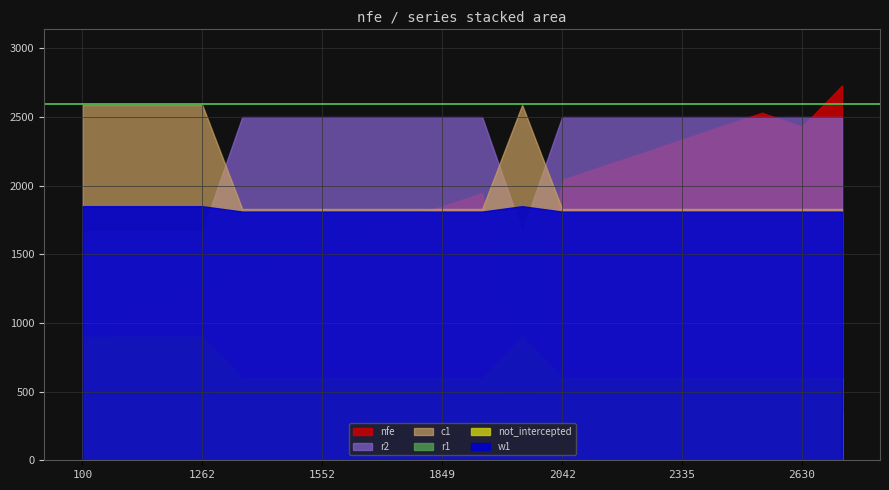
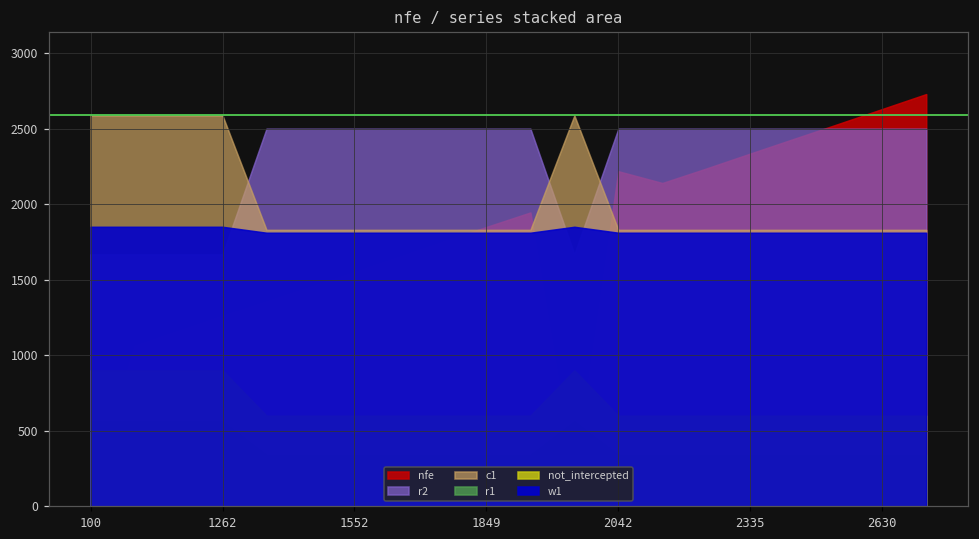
nfe, 2042: 2040 -> 2220
nfe, 2630: 2430 -> 2630
